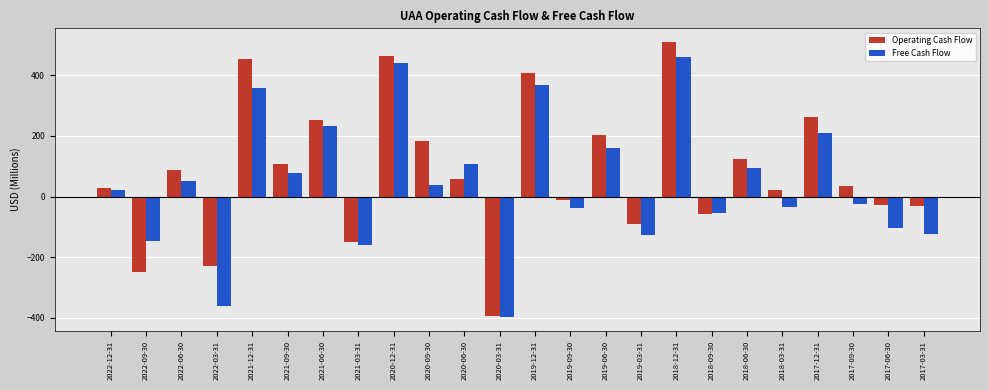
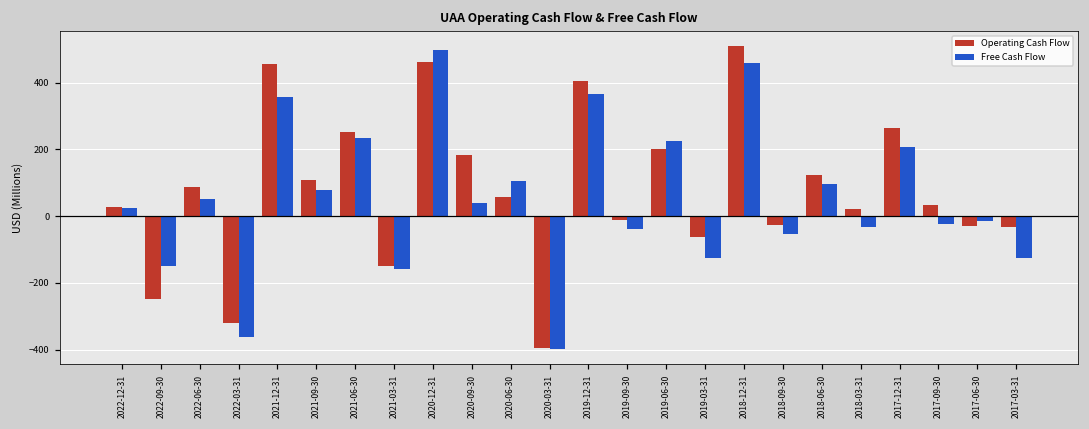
Operating Cash Flow, 2022-03-31: -230 -> -320
Free Cash Flow, 2020-12-31: 440 -> 500
Free Cash Flow, 2019-06-30: 160 -> 230
Operating Cash Flow, 2019-03-31: -90 -> -60
Operating Cash Flow, 2018-09-30: -60 -> -30
Free Cash Flow, 2017-06-30: -100 -> -10
